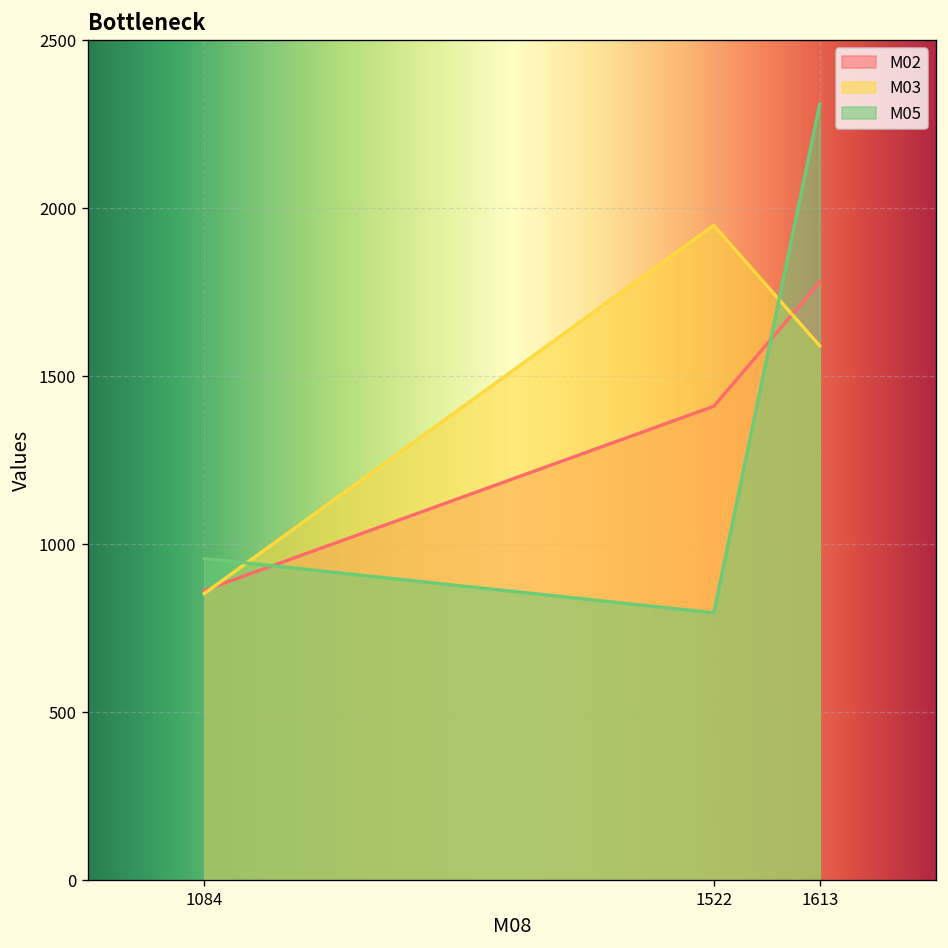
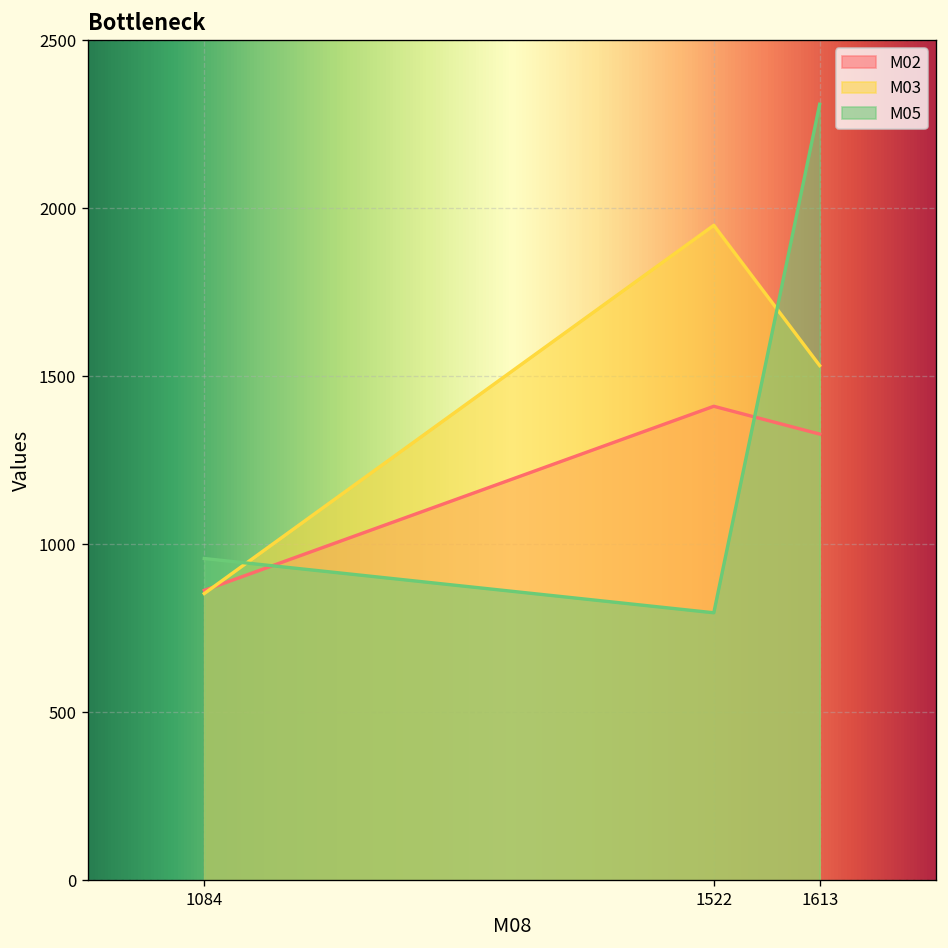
M02, 1613: 1780 -> 1330
M03, 1613: 1590 -> 1530
